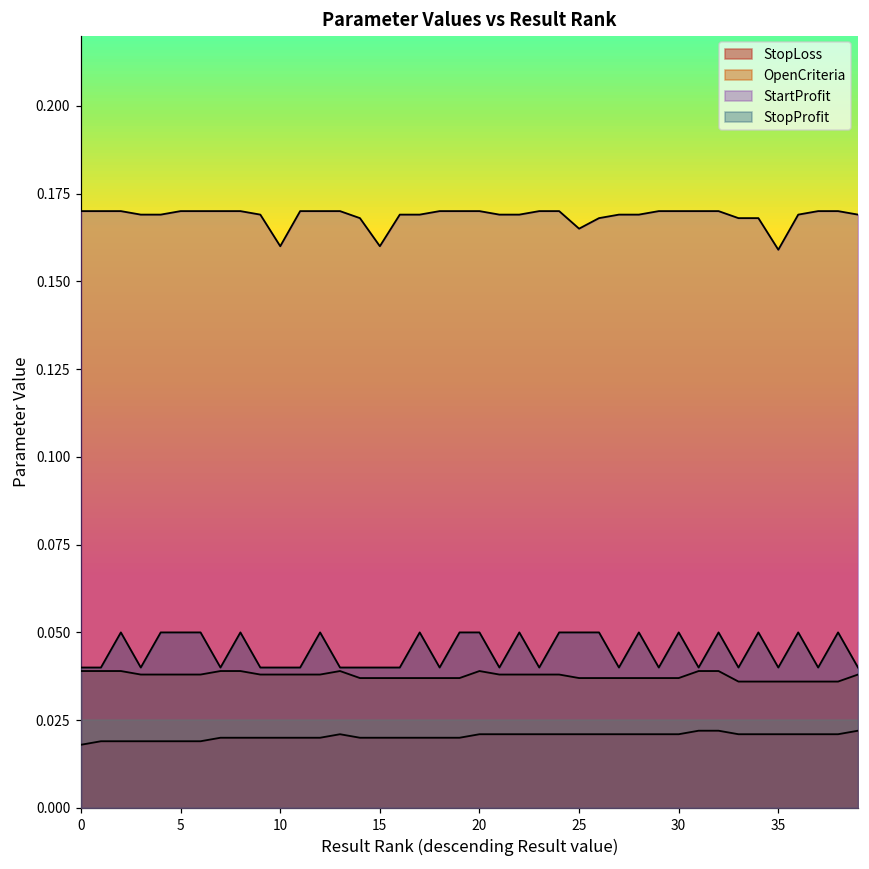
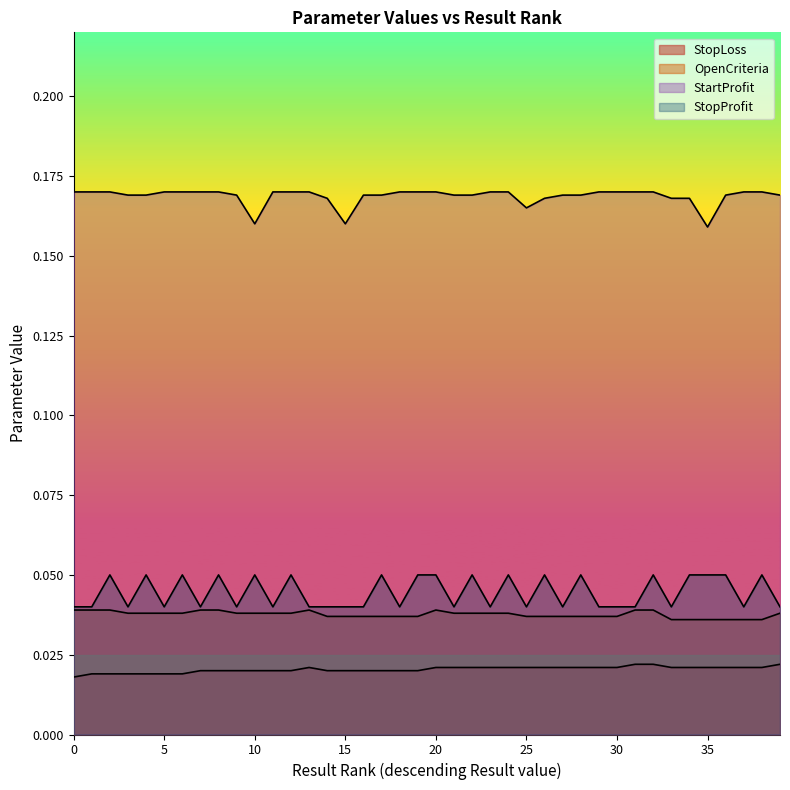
StopProfit, 5: 0.05 -> 0.04
StopProfit, 10: 0.04 -> 0.05
StopProfit, 25: 0.05 -> 0.04
StopProfit, 30: 0.05 -> 0.04
StopProfit, 35: 0.04 -> 0.05
